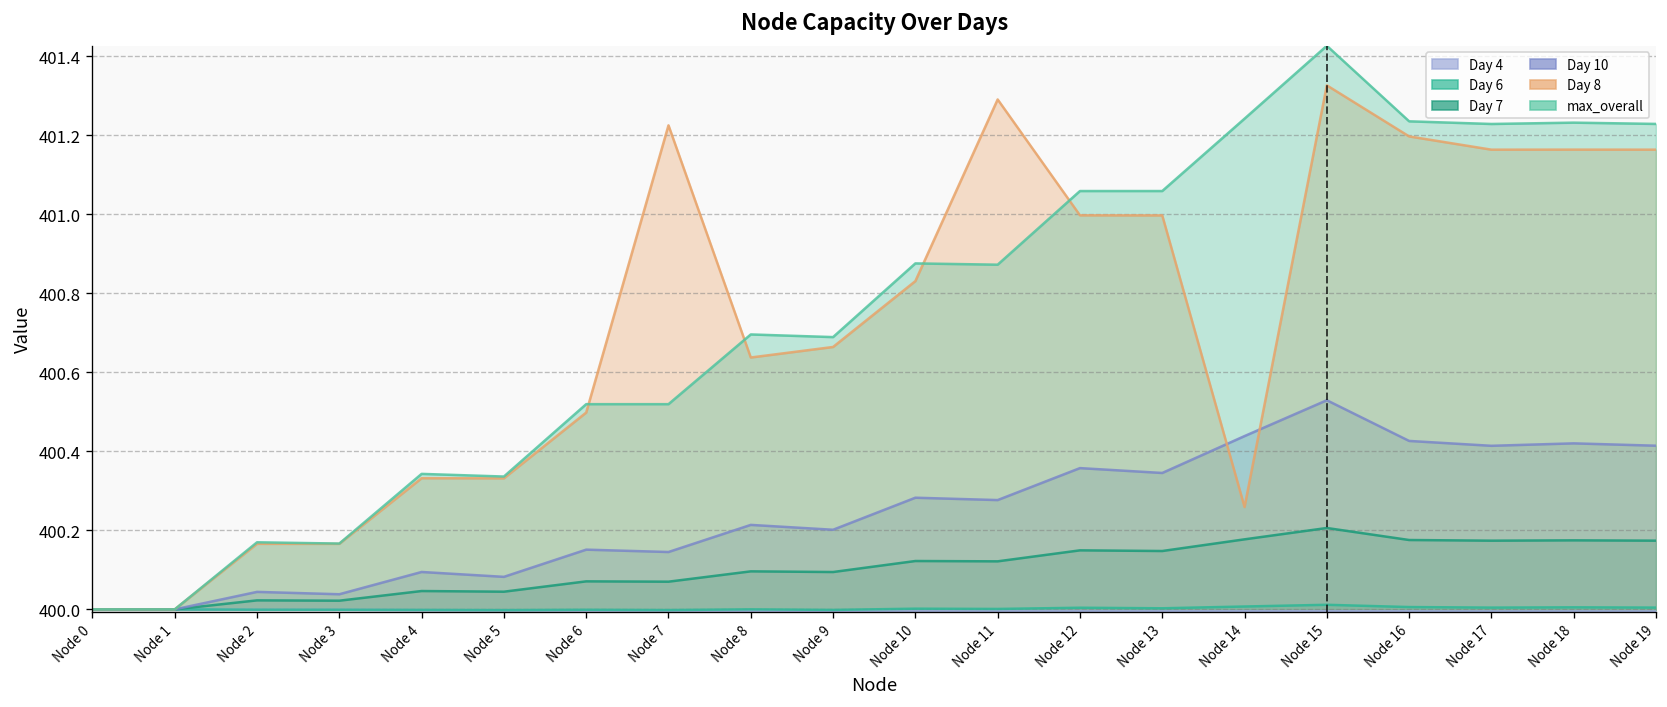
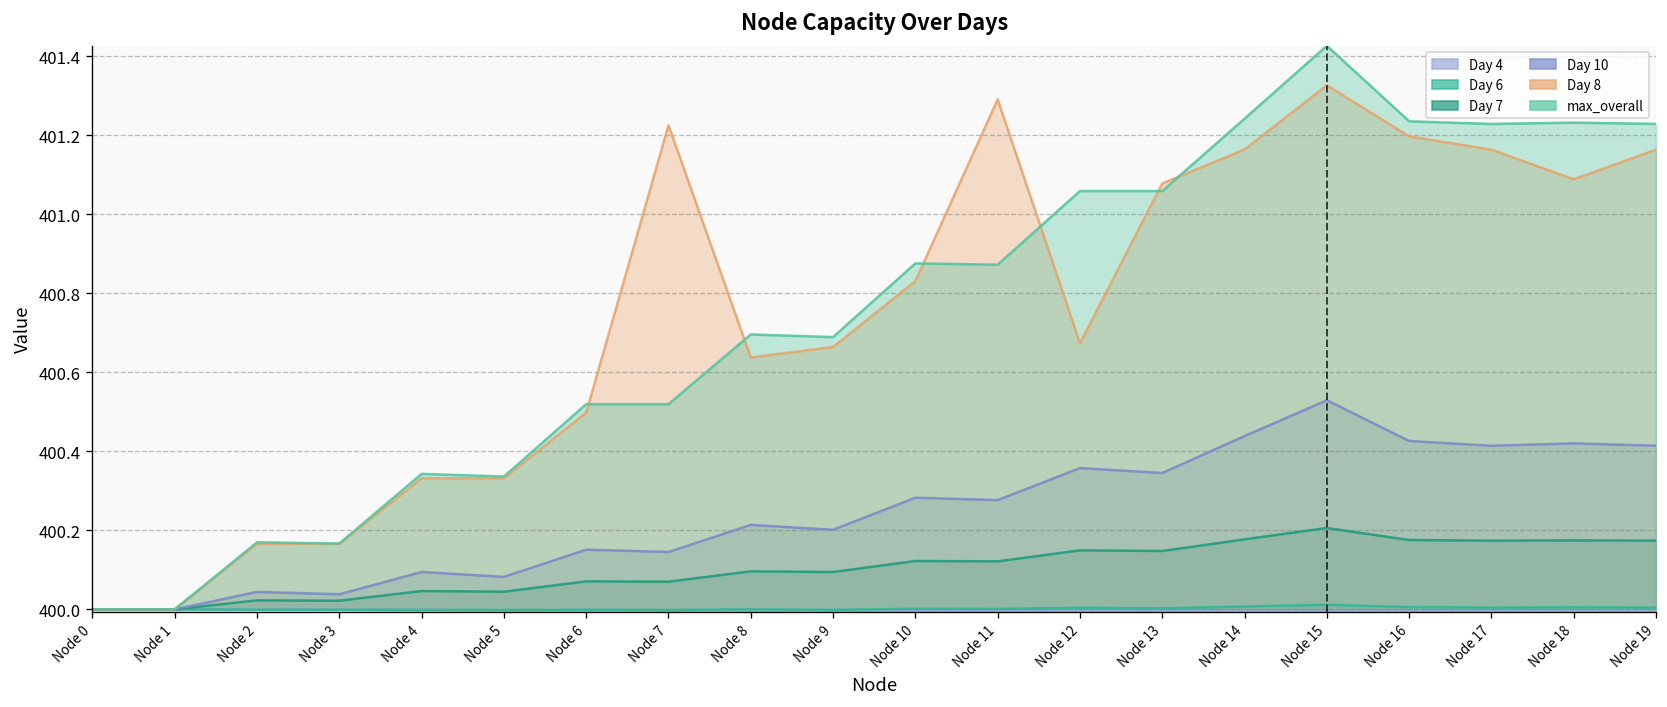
Day 8, Node 12: 401.00 -> 400.67
Day 8, Node 13: 401.00 -> 401.08
Day 8, Node 14: 400.26 -> 401.16
Day 8, Node 18: 401.16 -> 401.09
